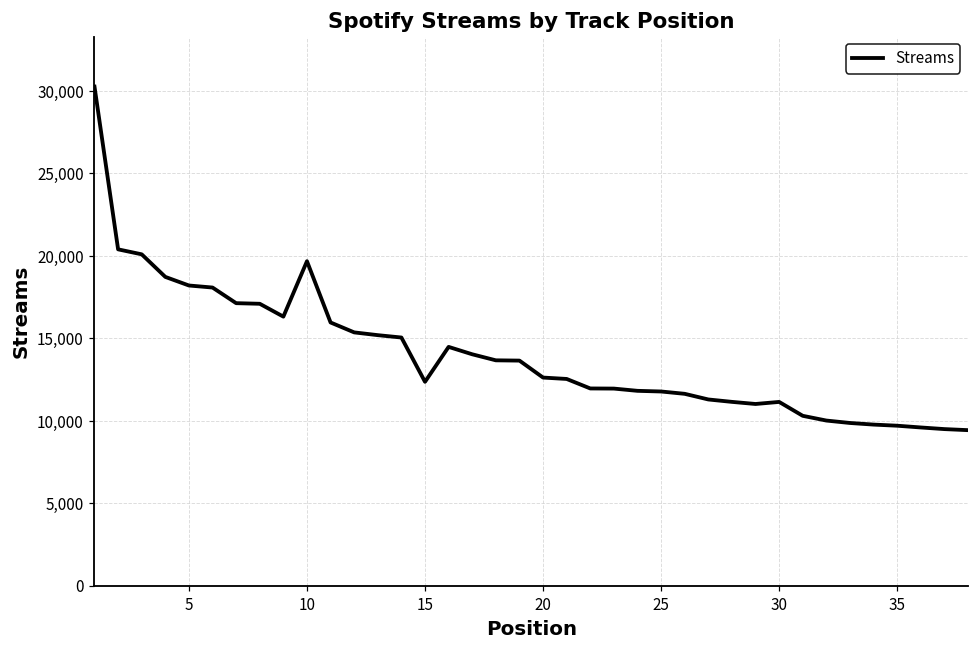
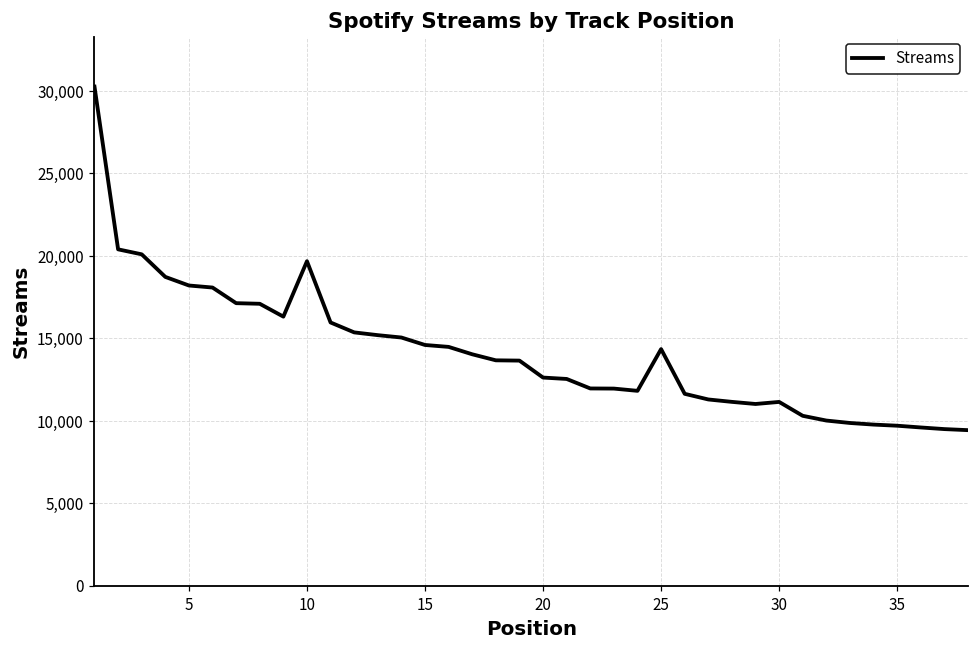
15: 12,400 -> 14,600
25: 11,800 -> 14,400
